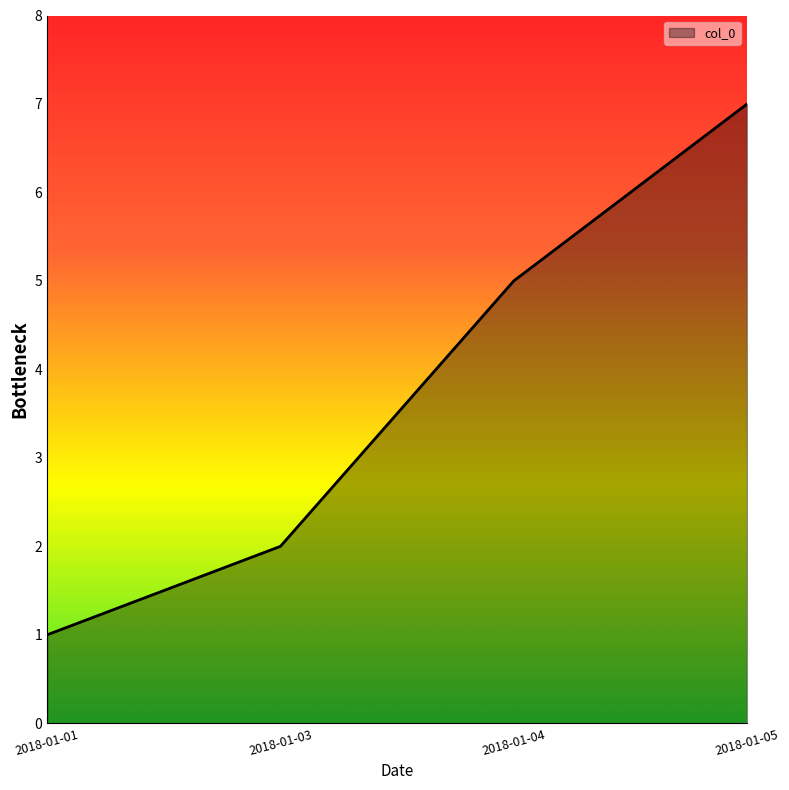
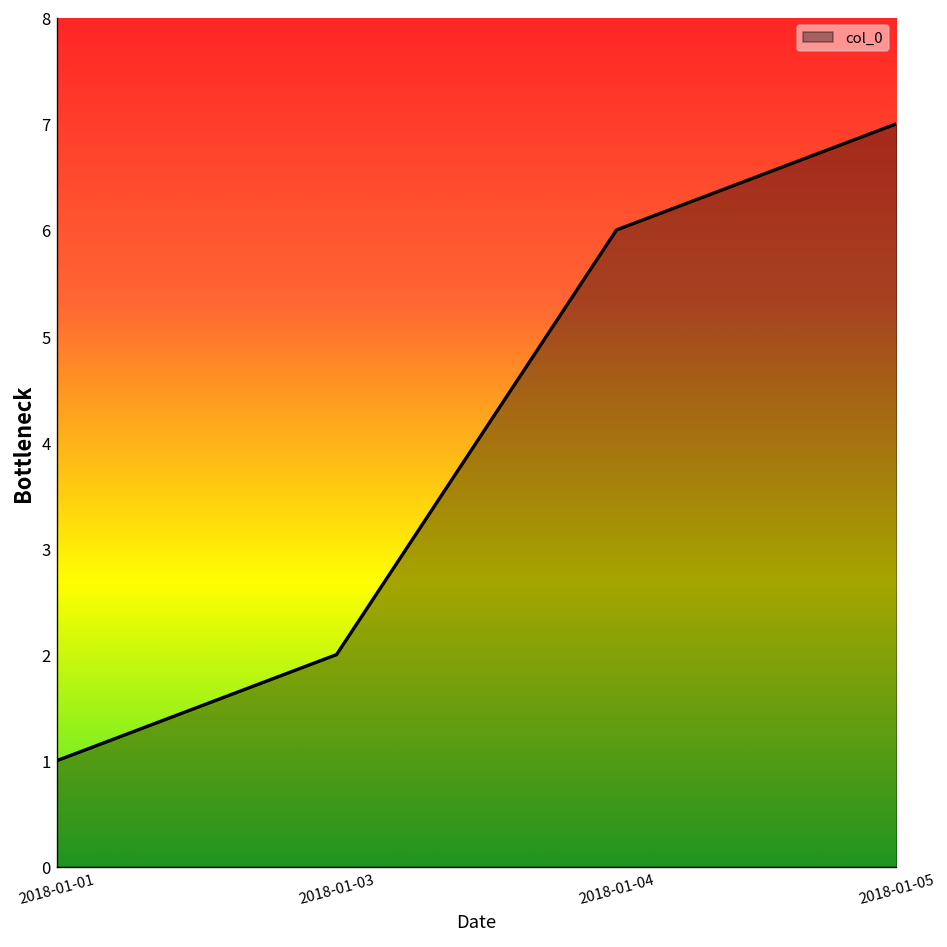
2018-01-04: 5 -> 6
